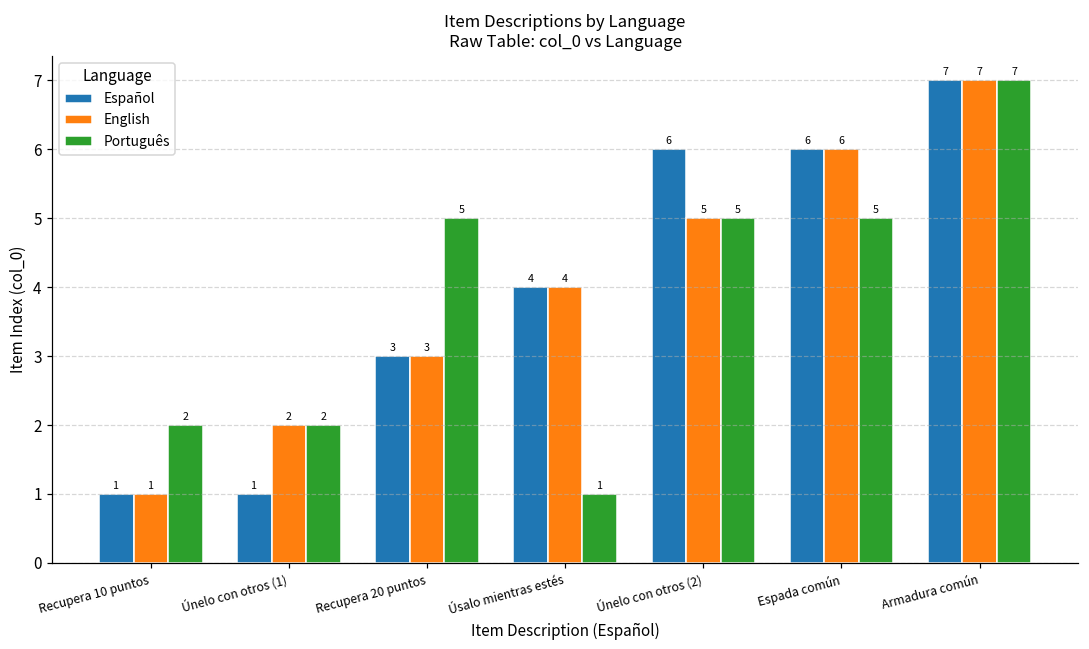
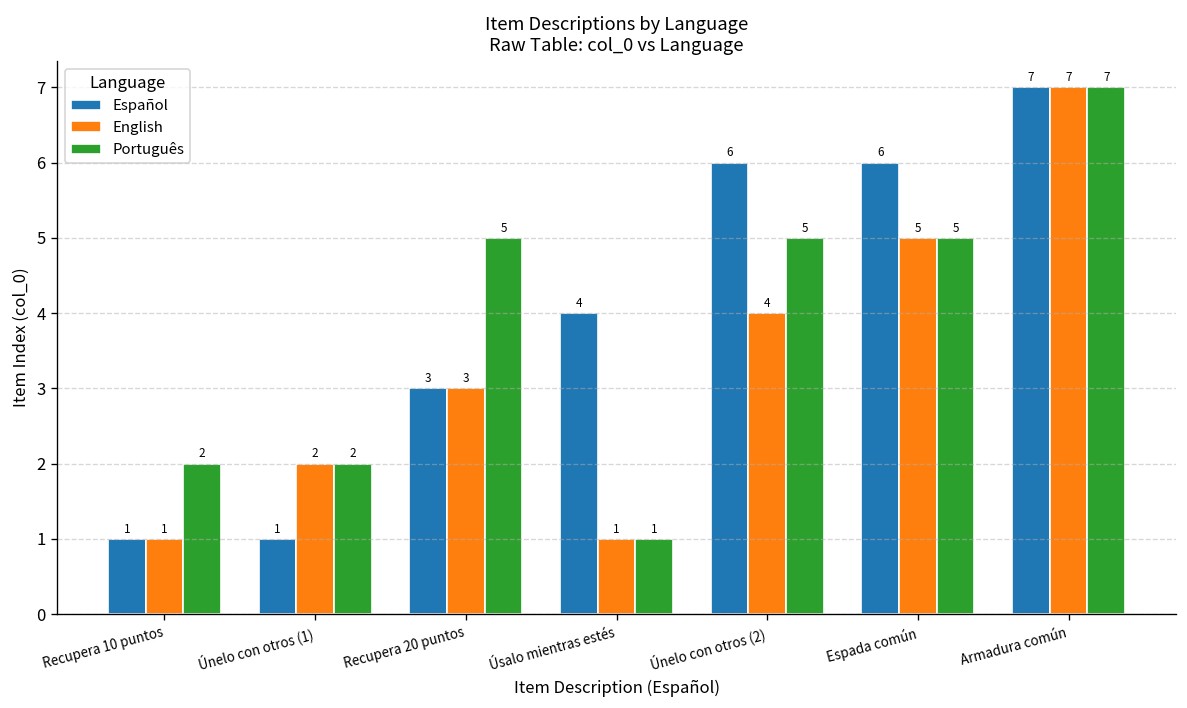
English, Úsalo mientras estés: 4 -> 1
English, Únelo con otros (2): 5 -> 4
English, Espada común: 6 -> 5
